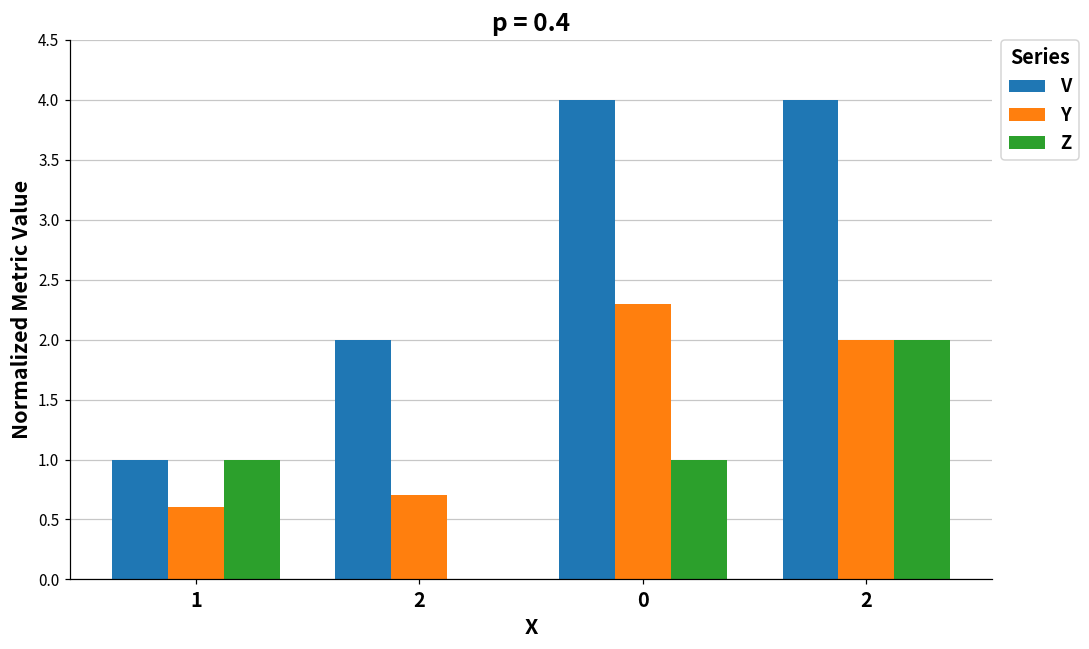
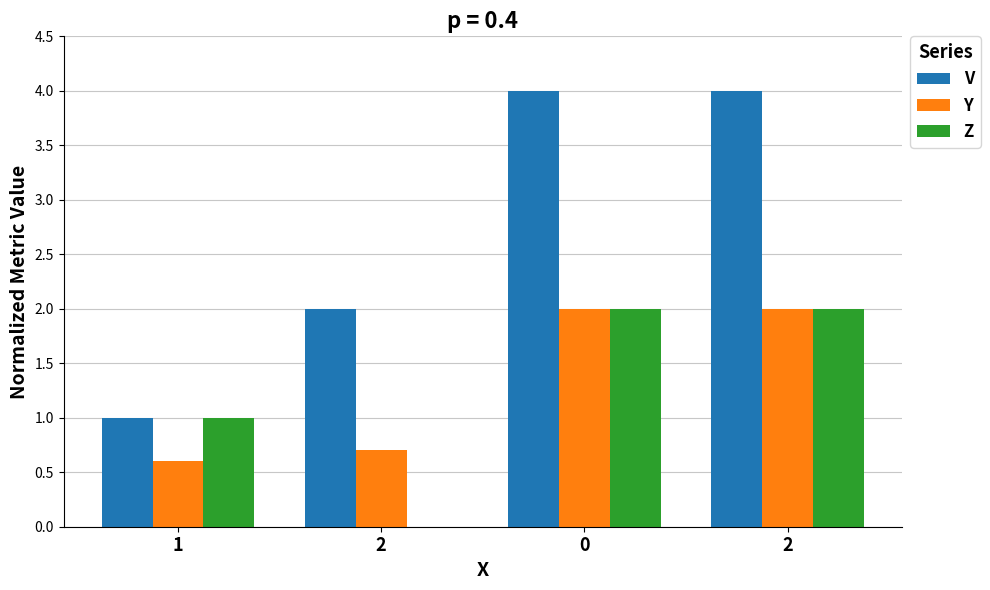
Y, 0: 2.3 -> 2.0
Z, 0: 1 -> 2
